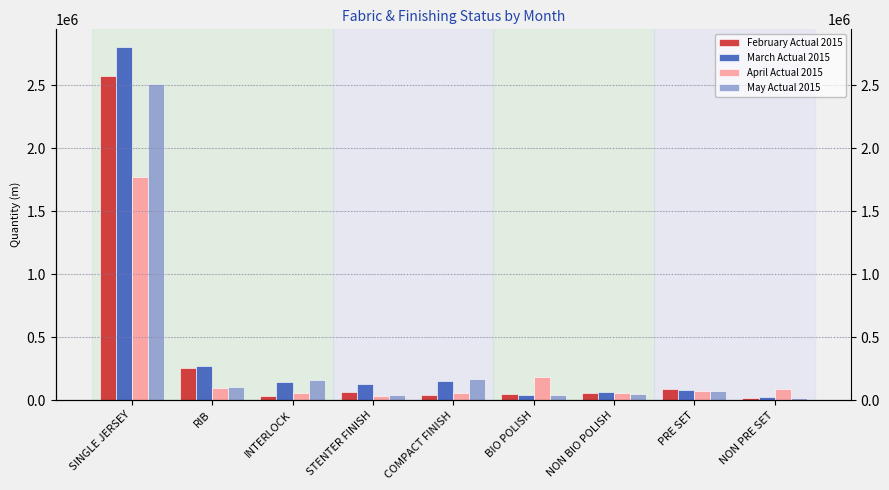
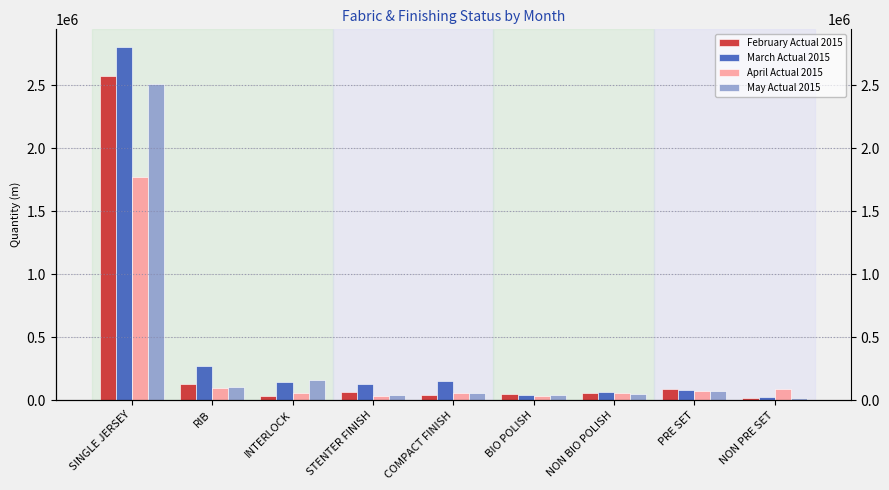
February Actual 2015, RIB: 260000 -> 120000
May Actual 2015, COMPACT FINISH: 170000 -> 50000
April Actual 2015, BIO POLISH: 180000 -> 30000
